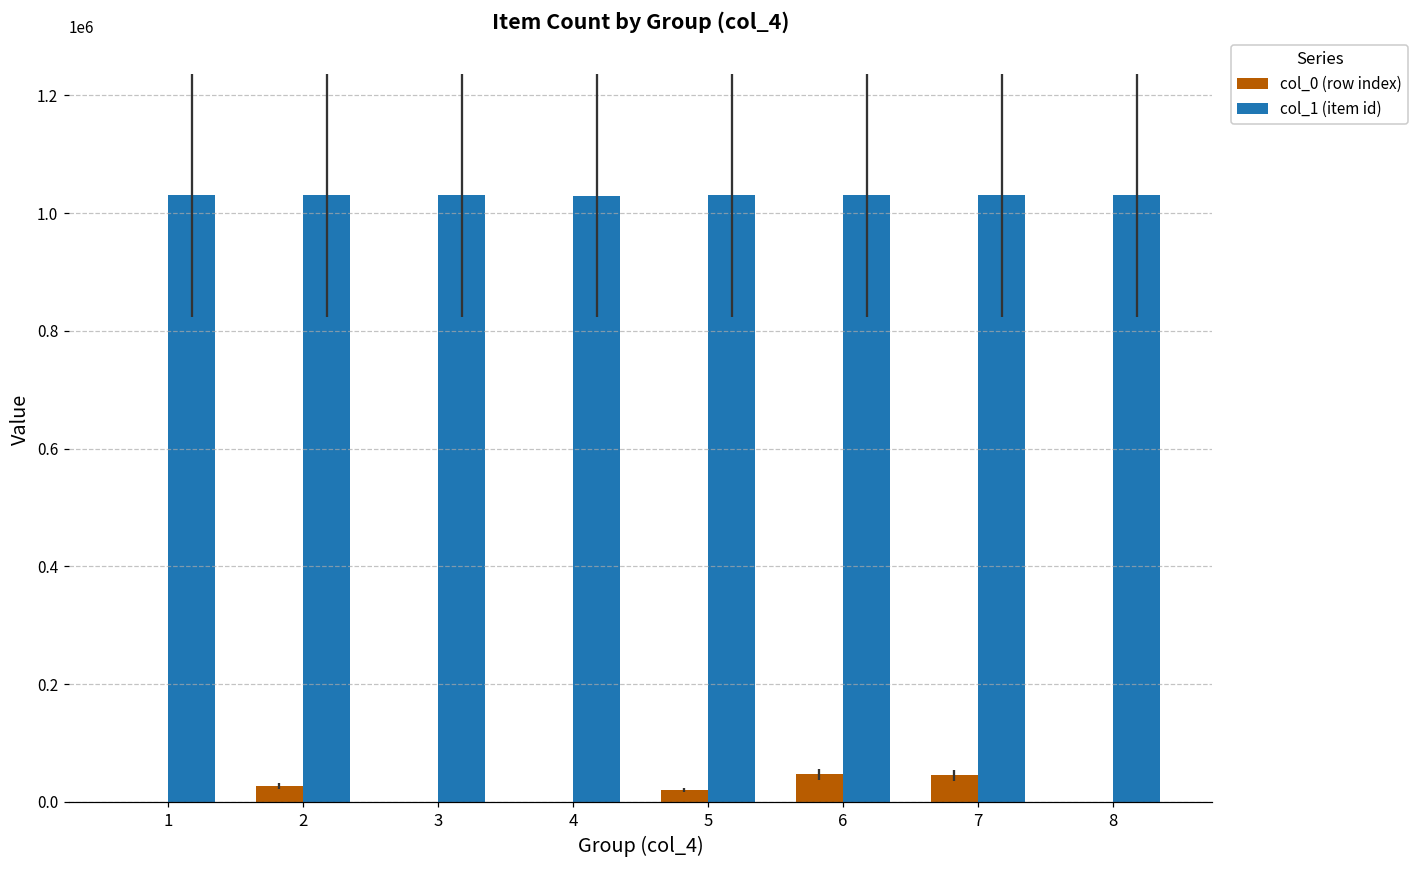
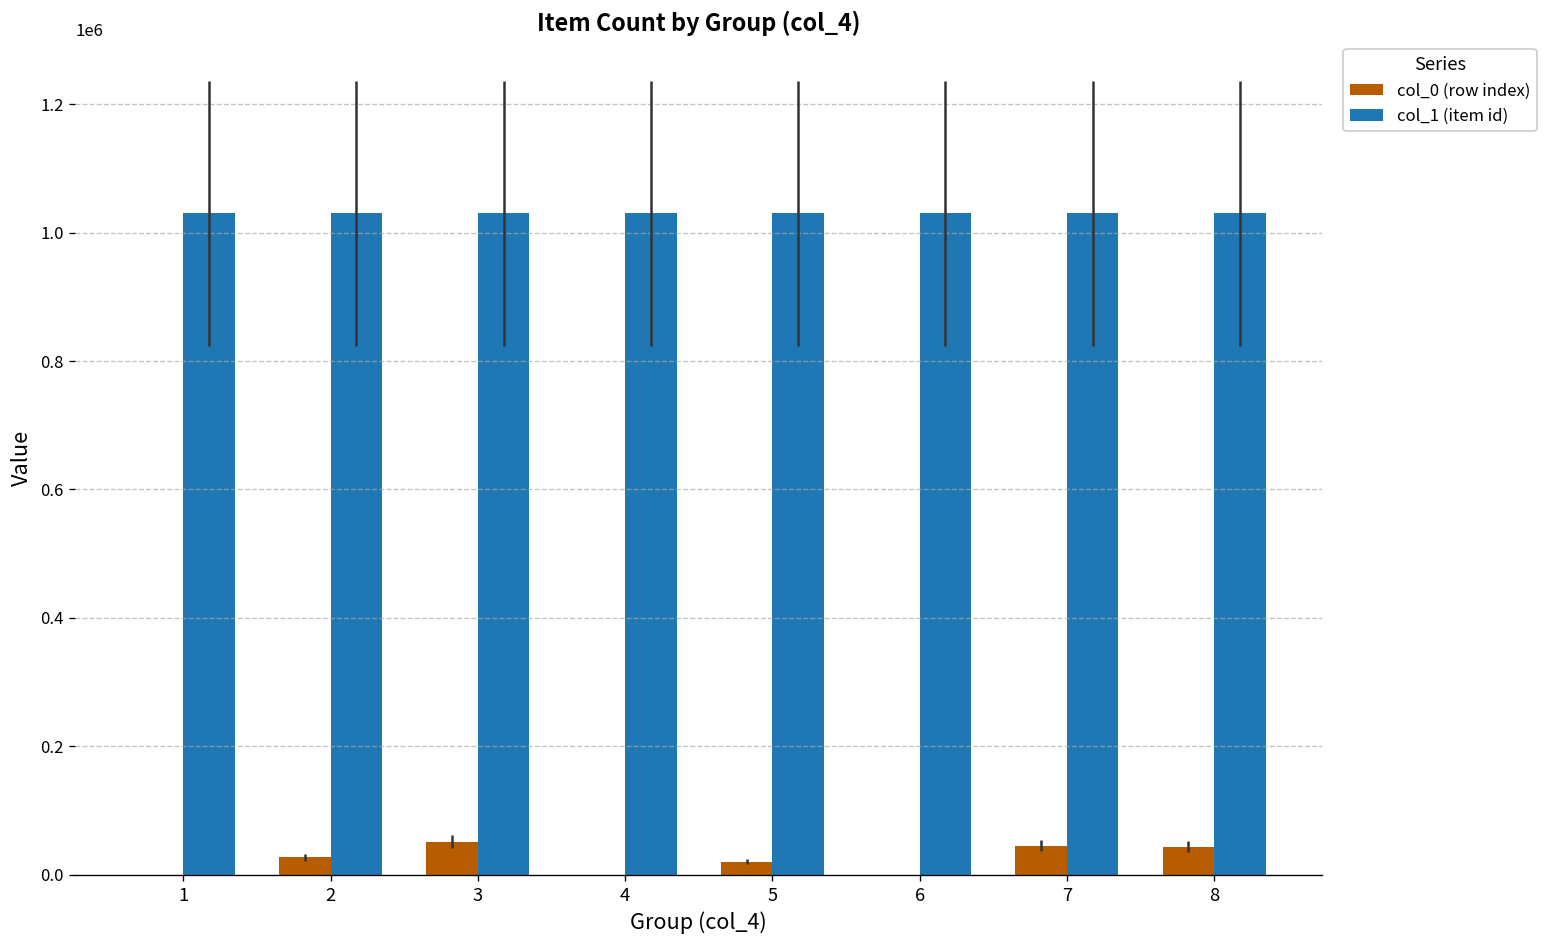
col_0 (row index), 3: 0 -> 50000
col_0 (row index), 6: 50000 -> 0
col_0 (row index), 8: 0 -> 40000
